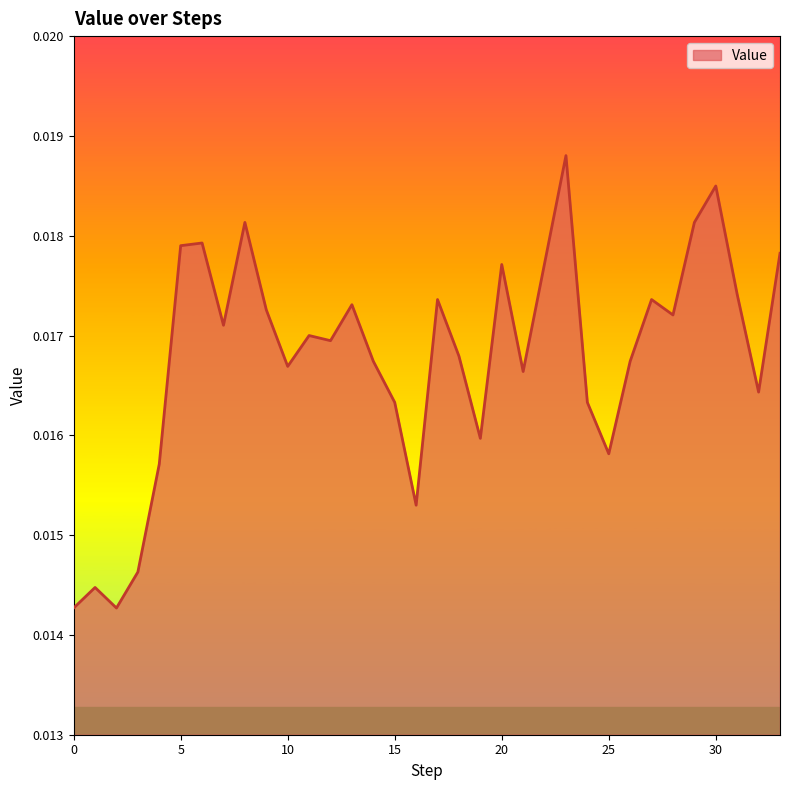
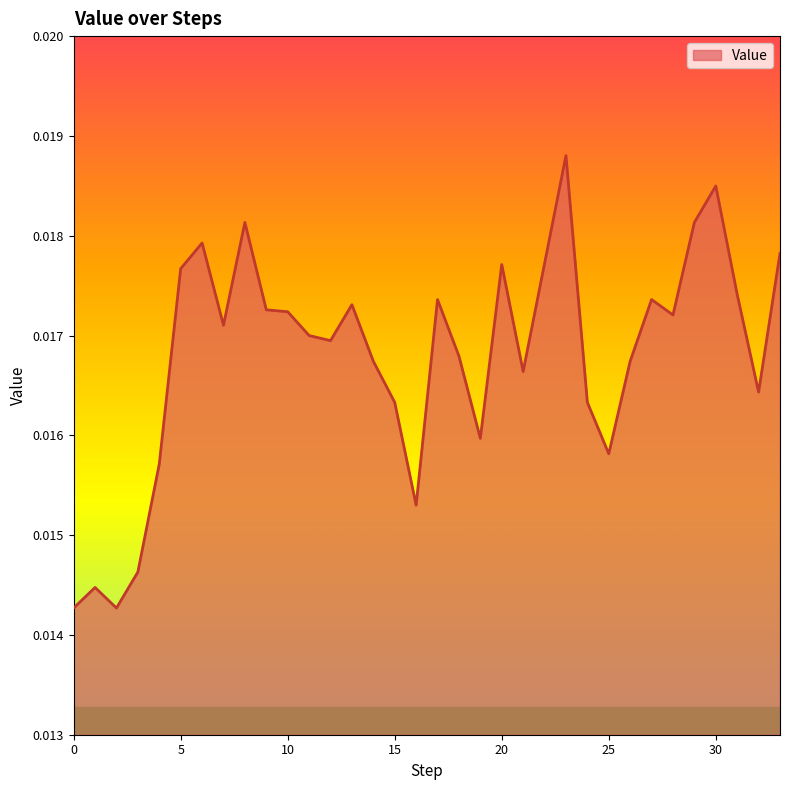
5: 0.0179 -> 0.0177
10: 0.0167 -> 0.0172
